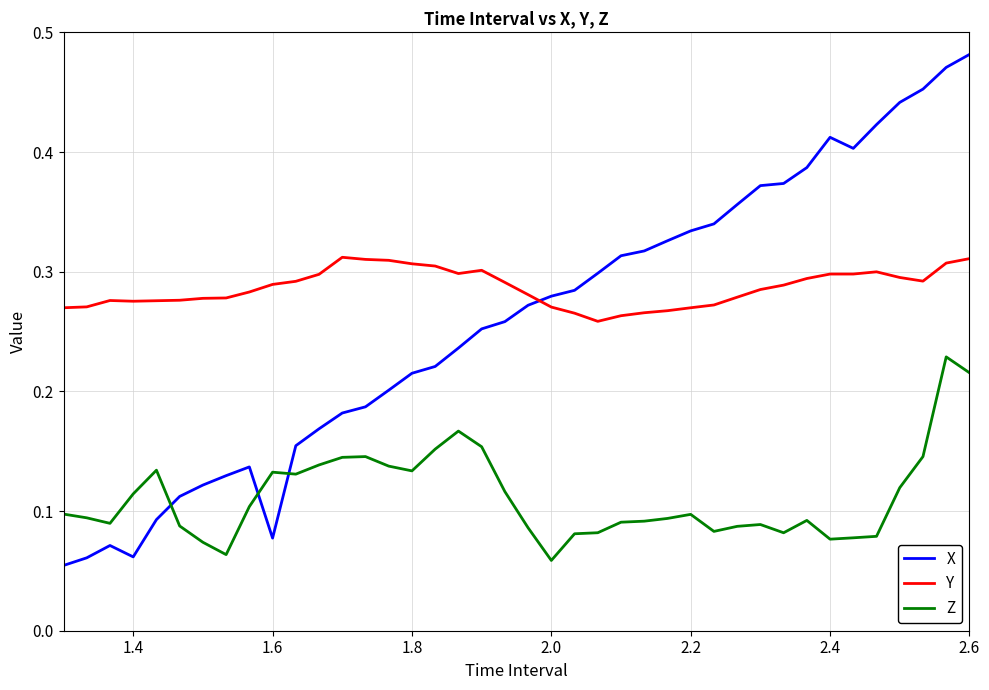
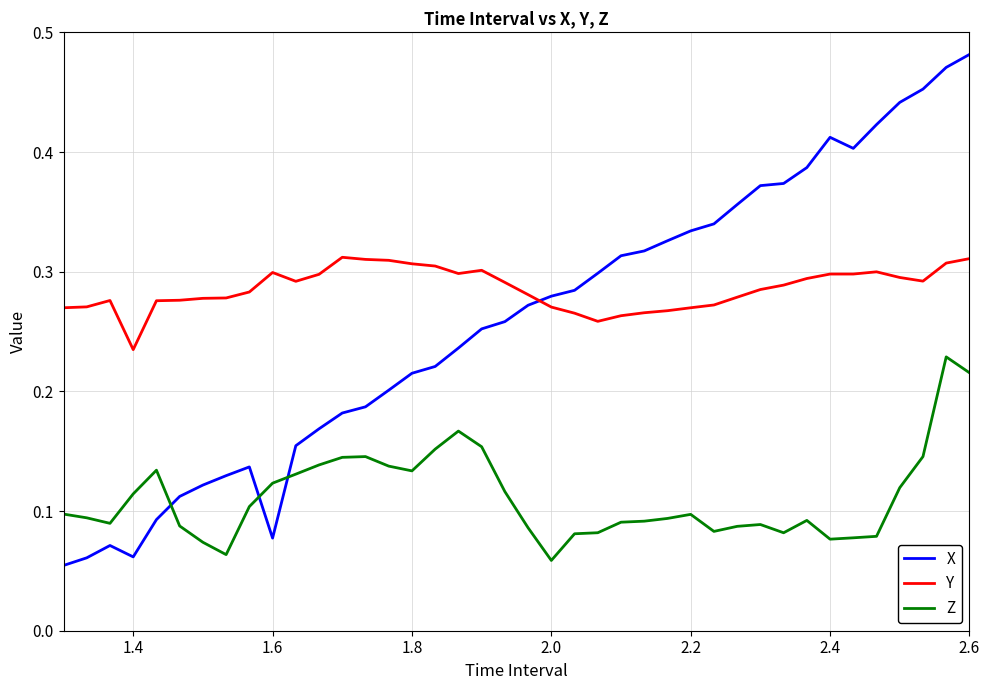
Y, 1.4: 0.275 -> 0.235
Y, 1.6: 0.289 -> 0.299
Z, 1.6: 0.132 -> 0.123
